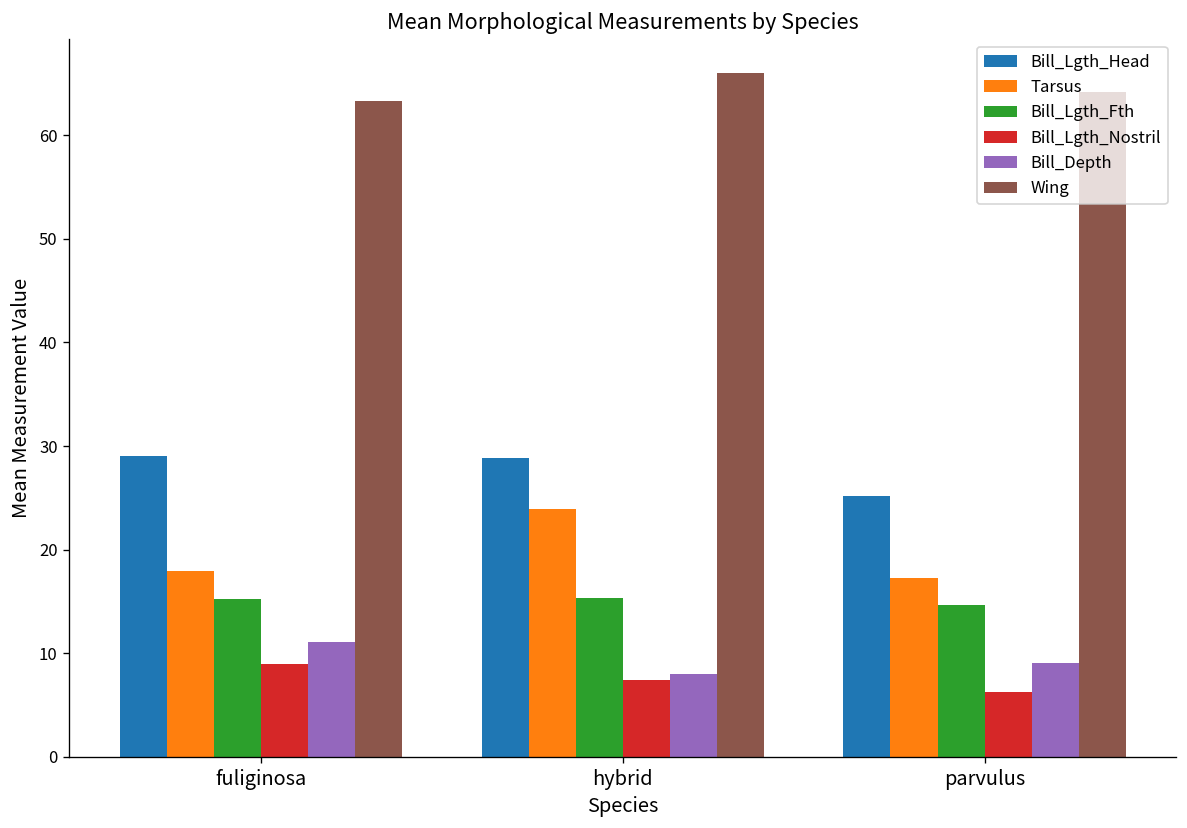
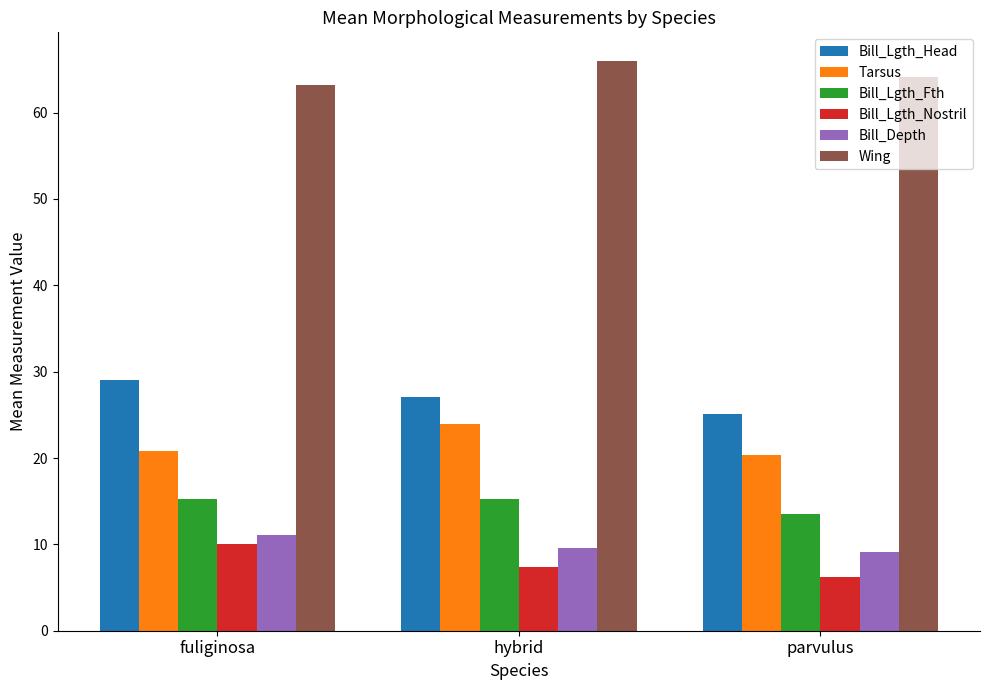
Tarsus, fuliginosa: 18 -> 21
Bill_Lgth_Nostril, fuliginosa: 9 -> 10
Bill_Lgth_Head, hybrid: 29 -> 27
Bill_Depth, hybrid: 8 -> 10
Tarsus, parvulus: 17 -> 20
Bill_Lgth_Fth, parvulus: 15 -> 14
